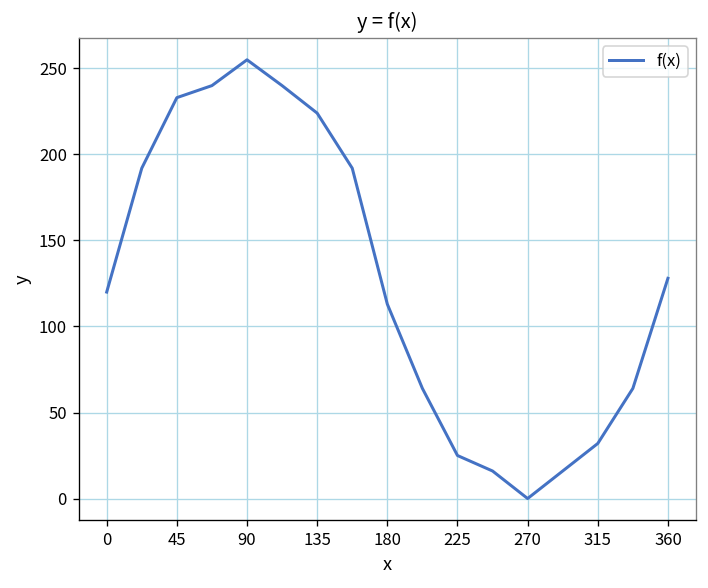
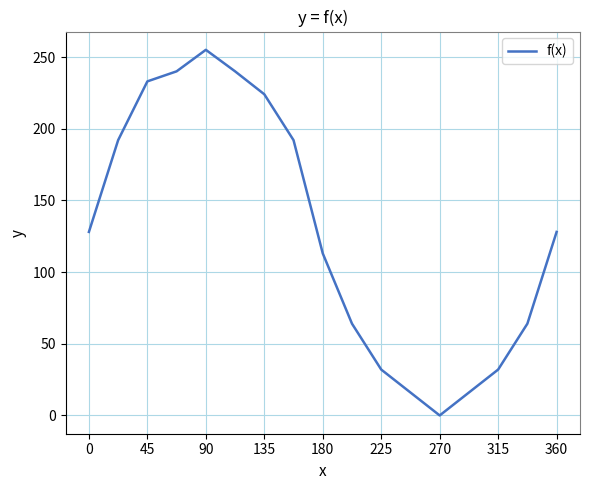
0: 120 -> 128
225: 25 -> 32
